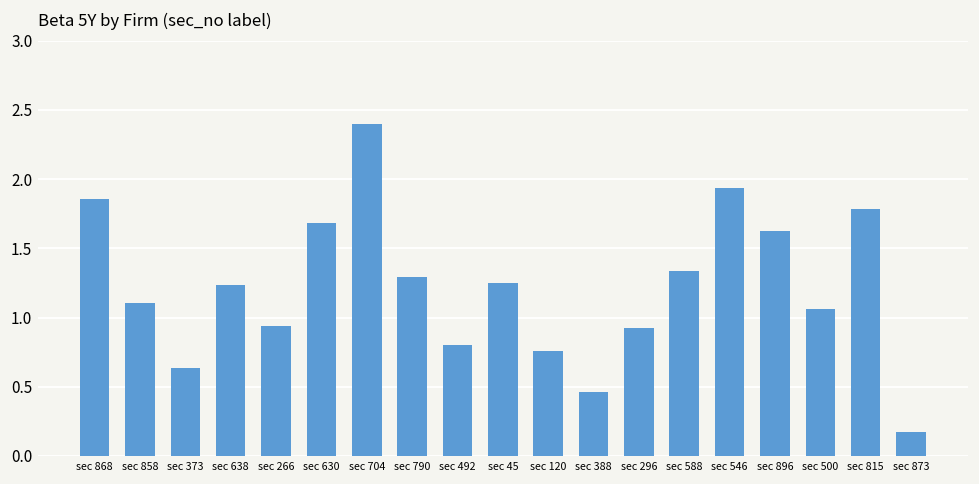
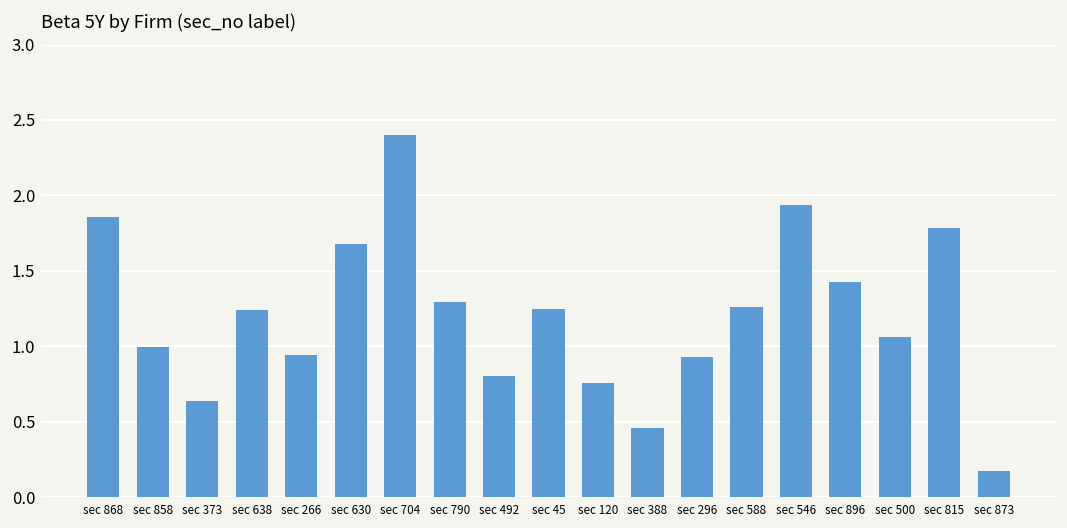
sec 858: 1.11 -> 0.99
sec 588: 1.34 -> 1.26
sec 896: 1.63 -> 1.43
